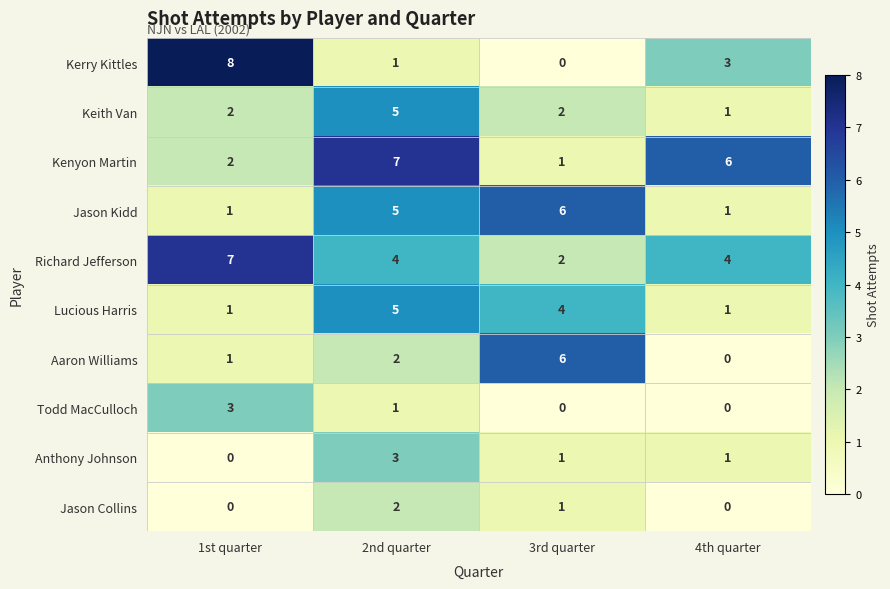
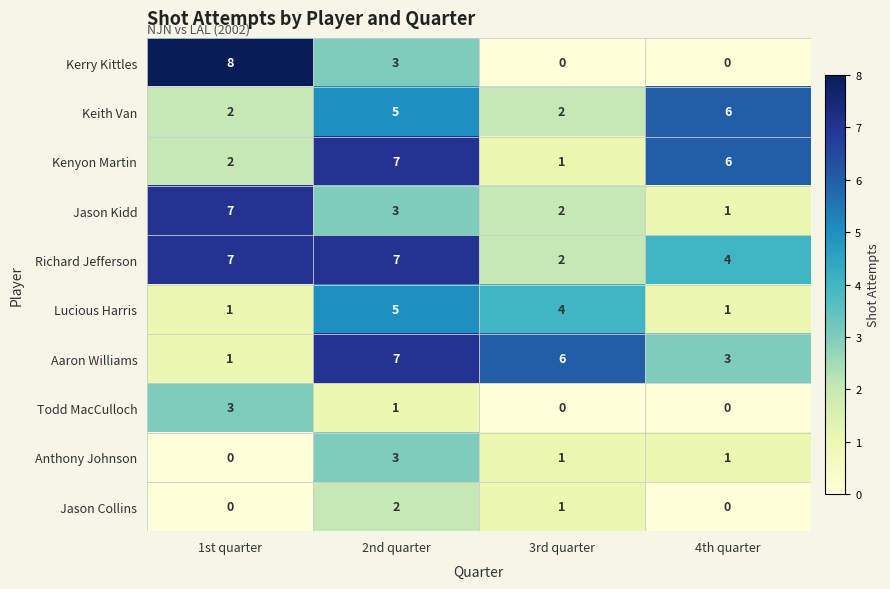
Kerry Kittles, 2nd quarter: 1 -> 3
Kerry Kittles, 4th quarter: 3 -> 0
Keith Van, 4th quarter: 1 -> 6
Jason Kidd, 1st quarter: 1 -> 7
Jason Kidd, 2nd quarter: 5 -> 3
Jason Kidd, 3rd quarter: 6 -> 2
Richard Jefferson, 2nd quarter: 4 -> 7
Aaron Williams, 2nd quarter: 2 -> 7
Aaron Williams, 4th quarter: 0 -> 3
